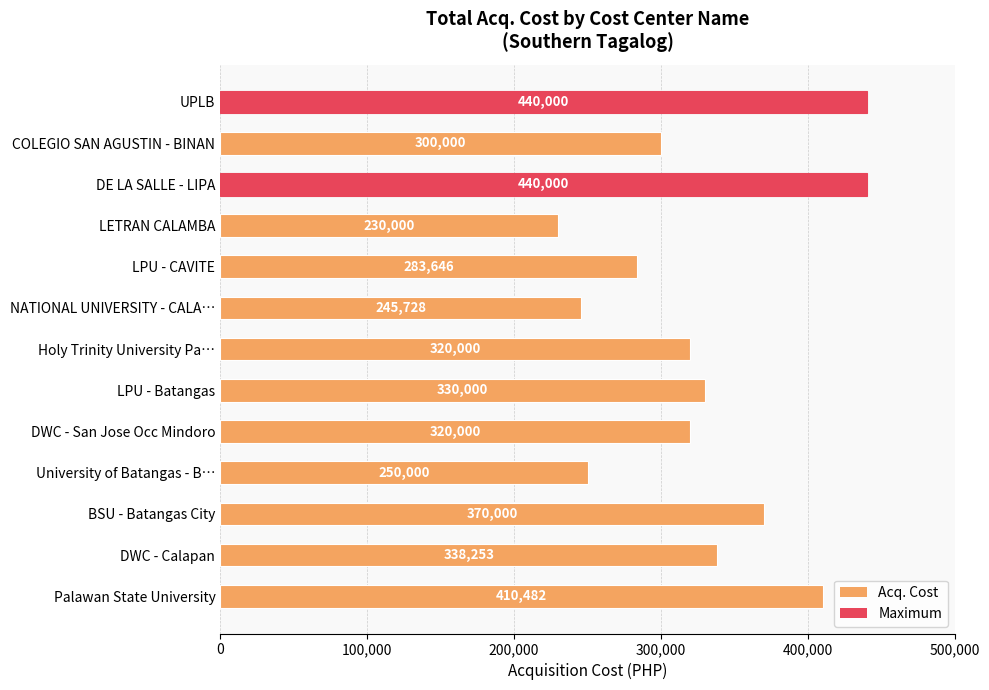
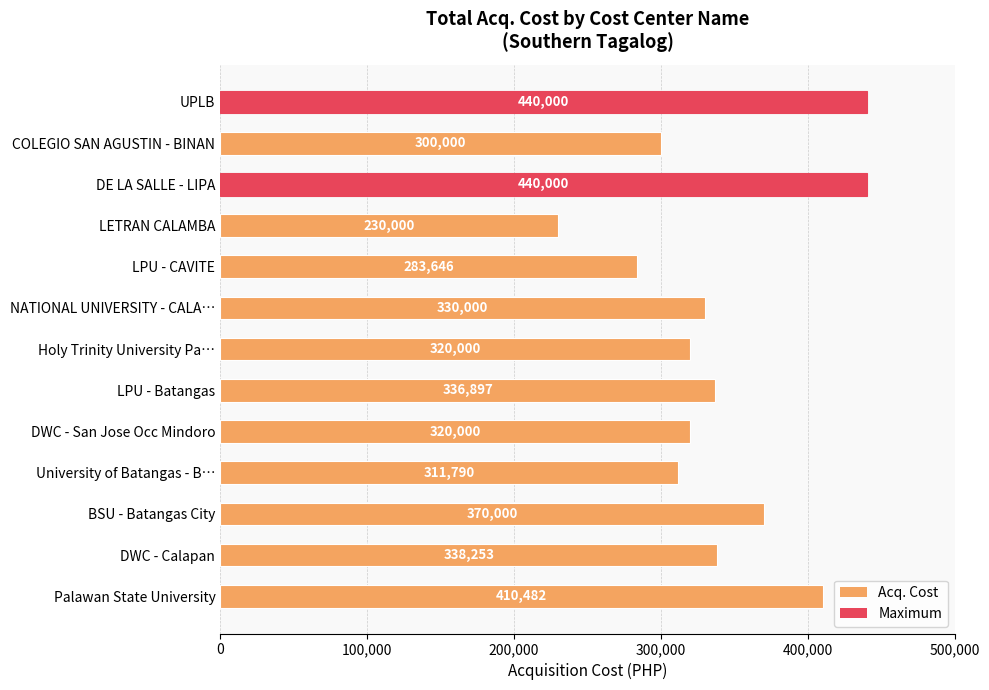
NATIONAL UNIVERSITY - CALA…: 245,728 -> 330,000
LPU - Batangas: 330,000 -> 336,897
University of Batangas - B…: 250,000 -> 311,790
